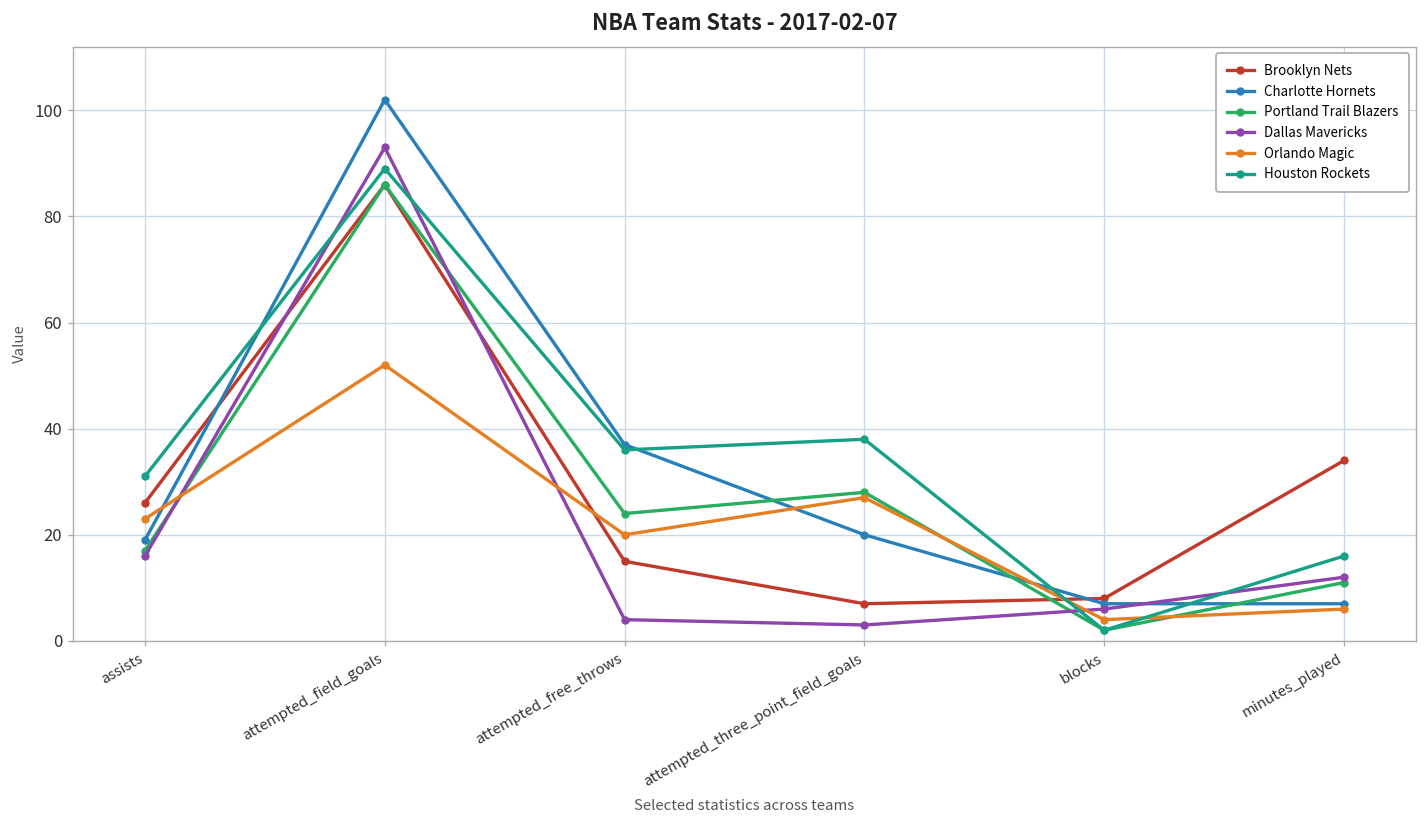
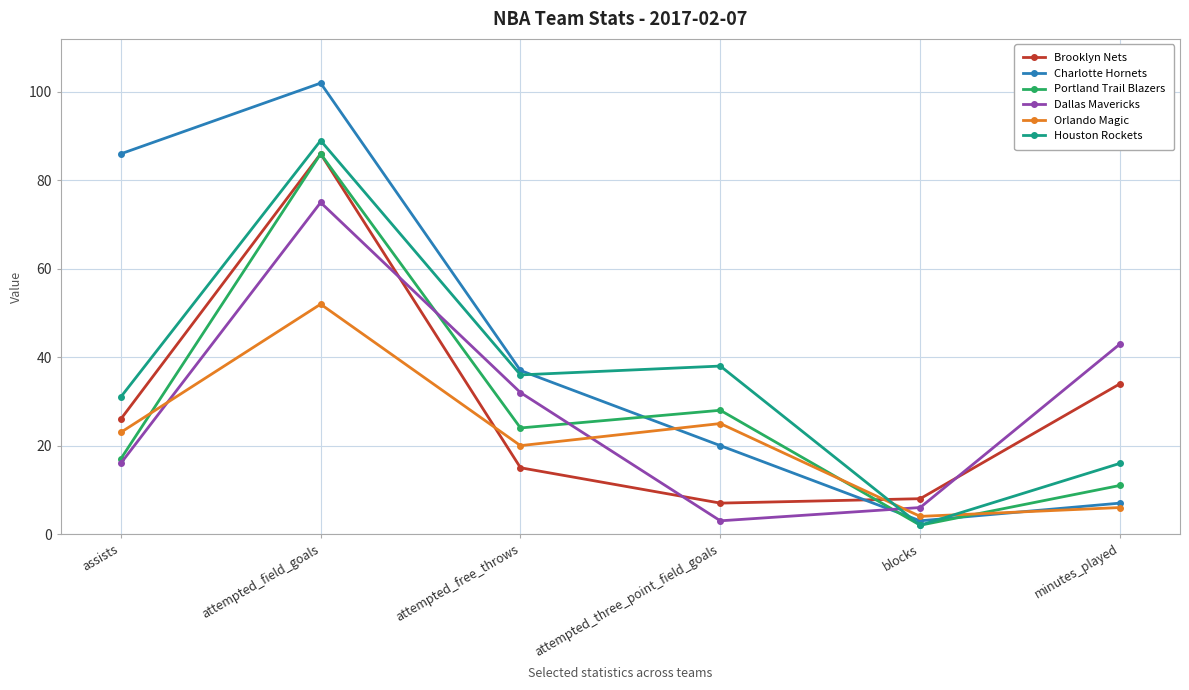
Charlotte Hornets, assists: 19 -> 86
Dallas Mavericks, attempted_field_goals: 93 -> 75
Dallas Mavericks, attempted_free_throws: 4 -> 32
Orlando Magic, attempted_three_point_field_goals: 27 -> 25
Charlotte Hornets, blocks: 7 -> 3
Dallas Mavericks, minutes_played: 12 -> 43
